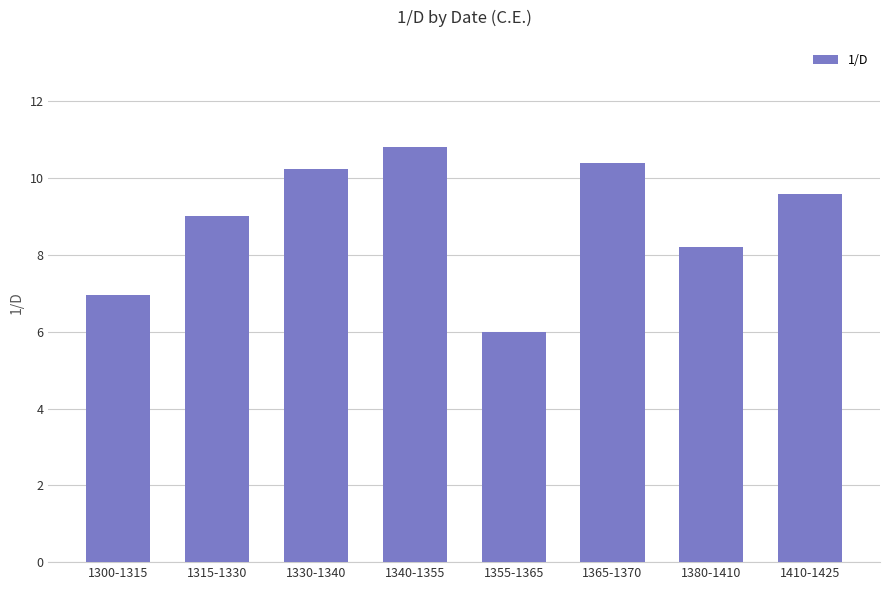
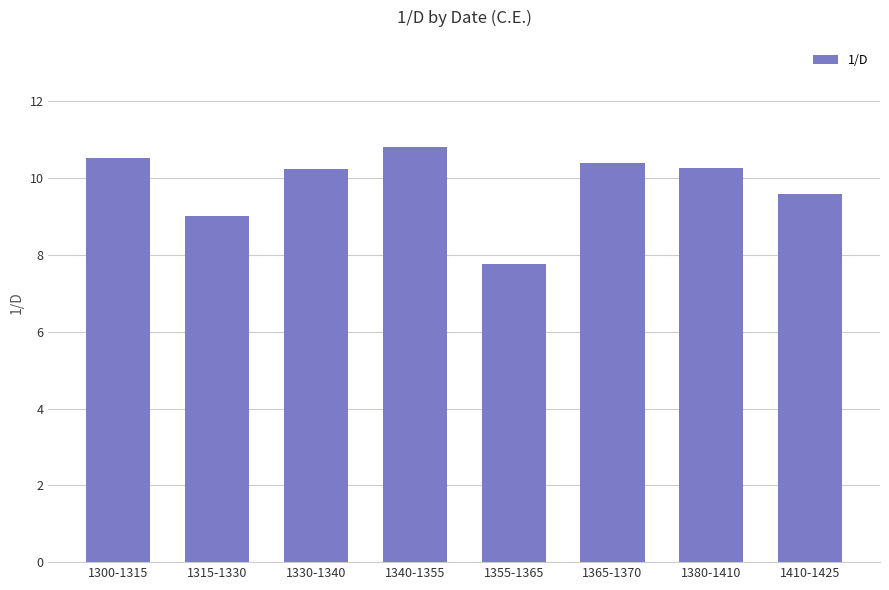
1300-1315: 7.0 -> 10.5
1355-1365: 6.0 -> 7.8
1380-1410: 8.2 -> 10.3
